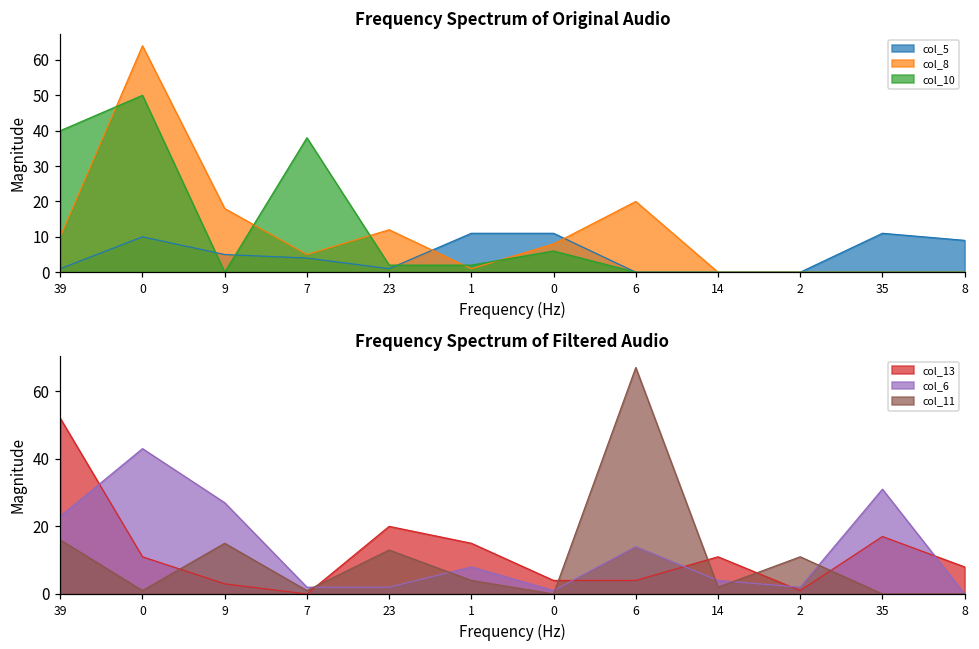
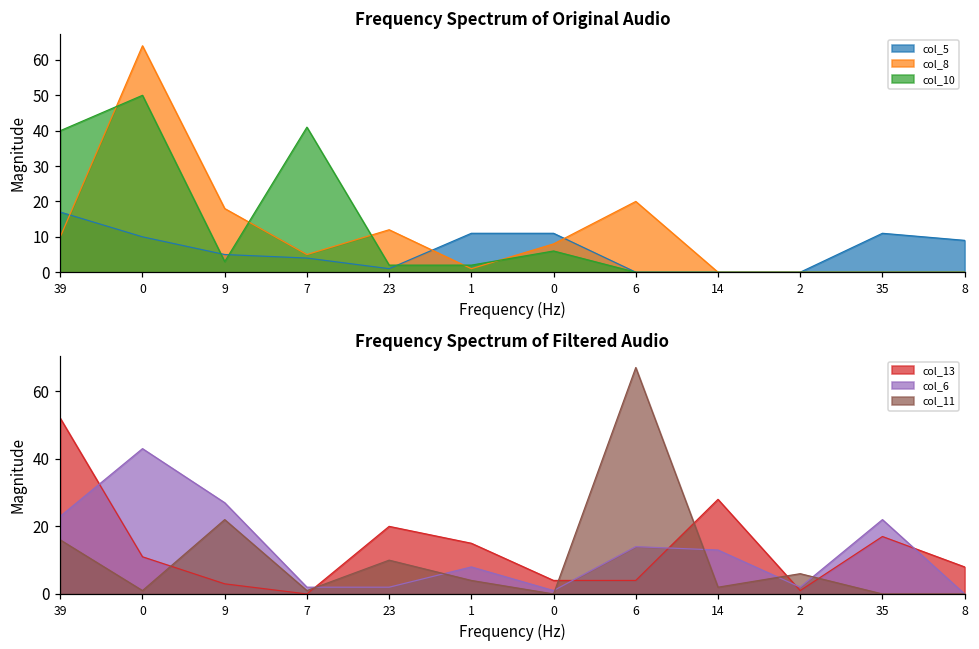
Frequency Spectrum of Original Audio, col_5, 39: 1 -> 17
Frequency Spectrum of Original Audio, col_10, 9: 0 -> 3
Frequency Spectrum of Original Audio, col_10, 7: 38 -> 41
Frequency Spectrum of Filtered Audio, col_11, 9: 15 -> 22
Frequency Spectrum of Filtered Audio, col_11, 23: 13 -> 10
Frequency Spectrum of Filtered Audio, col_13, 14: 11 -> 28
Frequency Spectrum of Filtered Audio, col_6, 14: 4 -> 13
Frequency Spectrum of Filtered Audio, col_11, 2: 11 -> 6
Frequency Spectrum of Filtered Audio, col_6, 35: 31 -> 22
